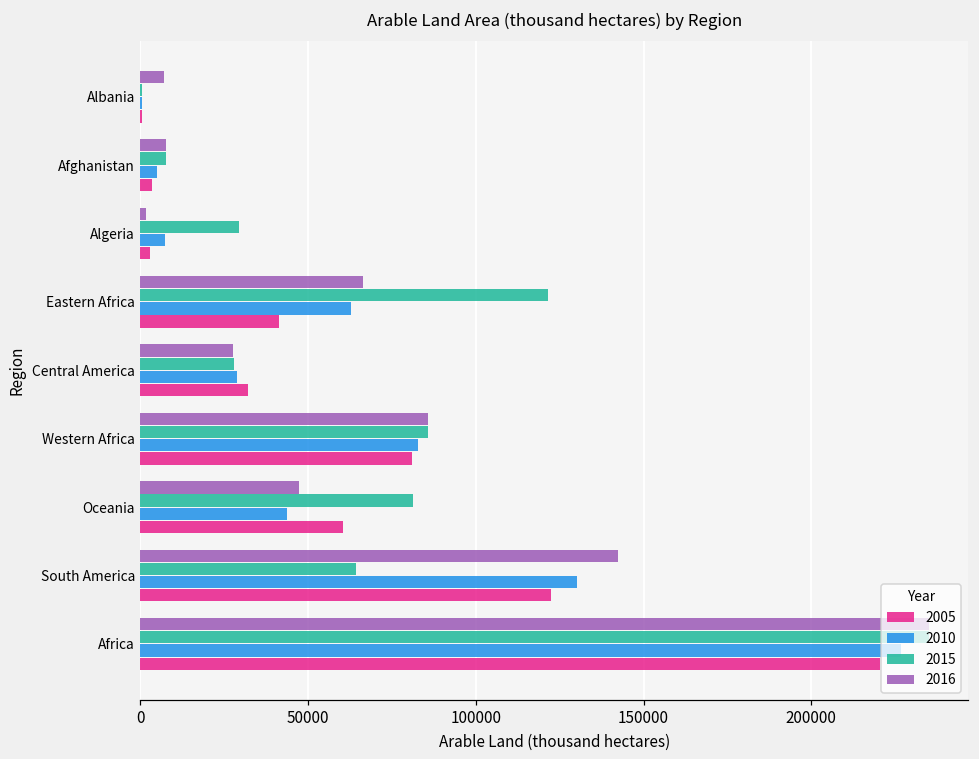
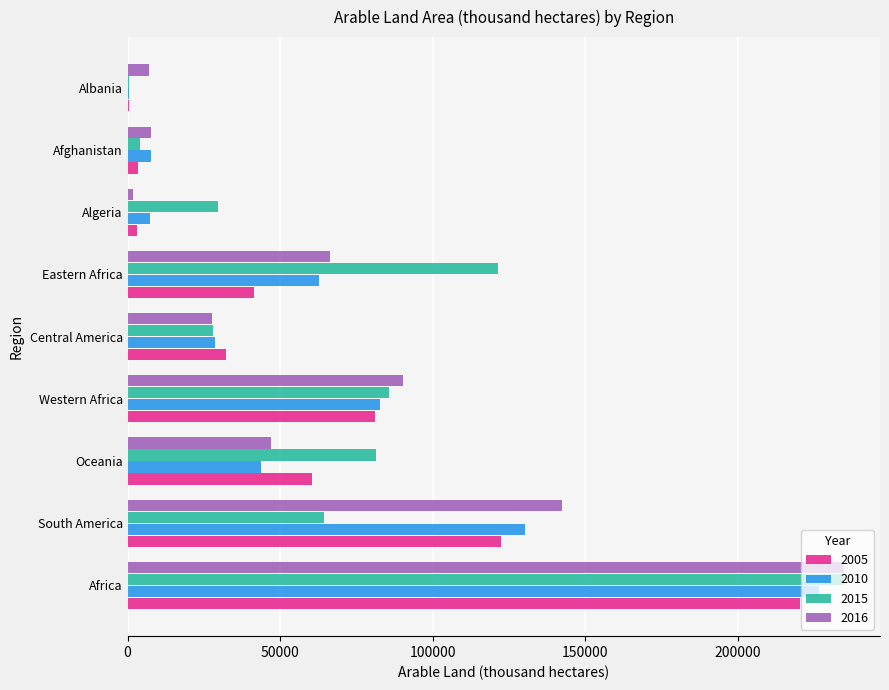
2015, Afghanistan: 8000 -> 4000
2010, Afghanistan: 5000 -> 8000
2016, Western Africa: 86000 -> 90000
